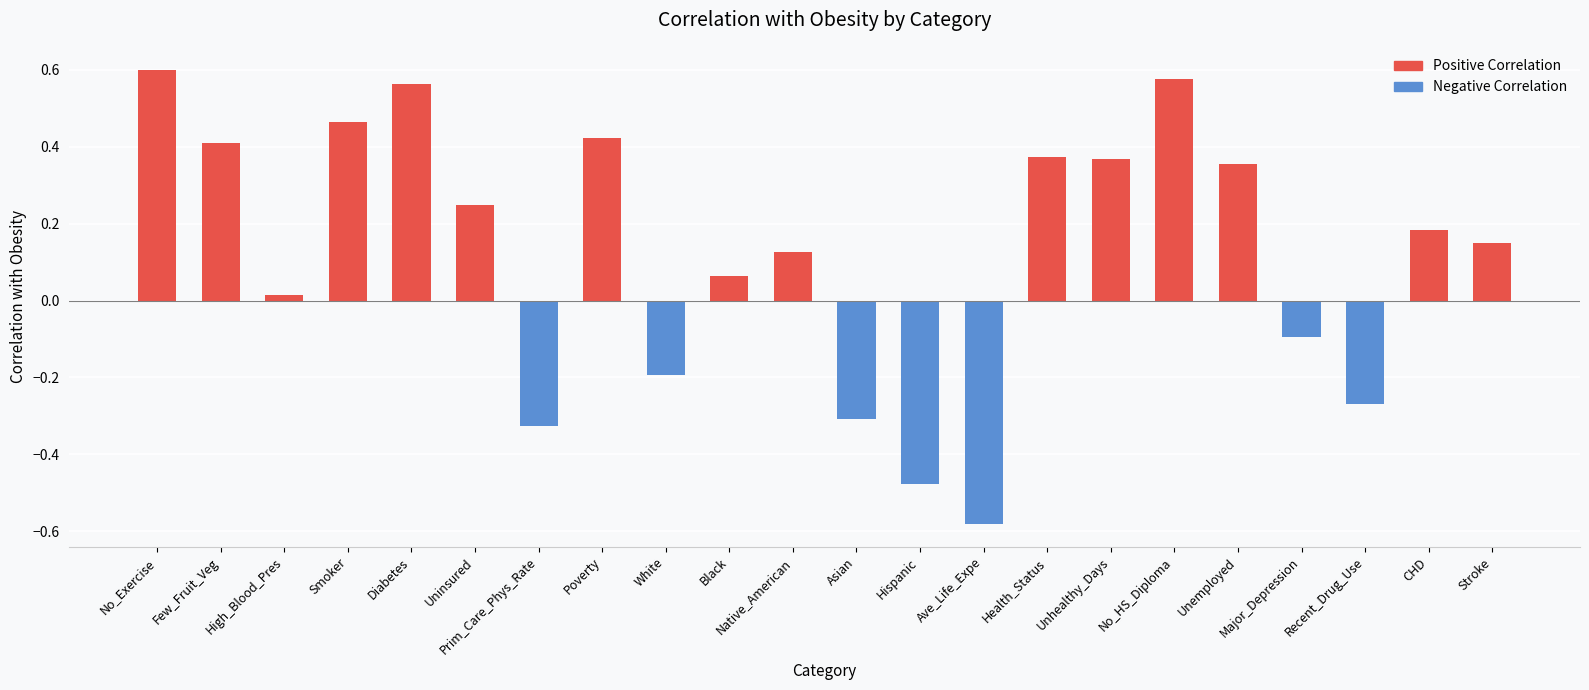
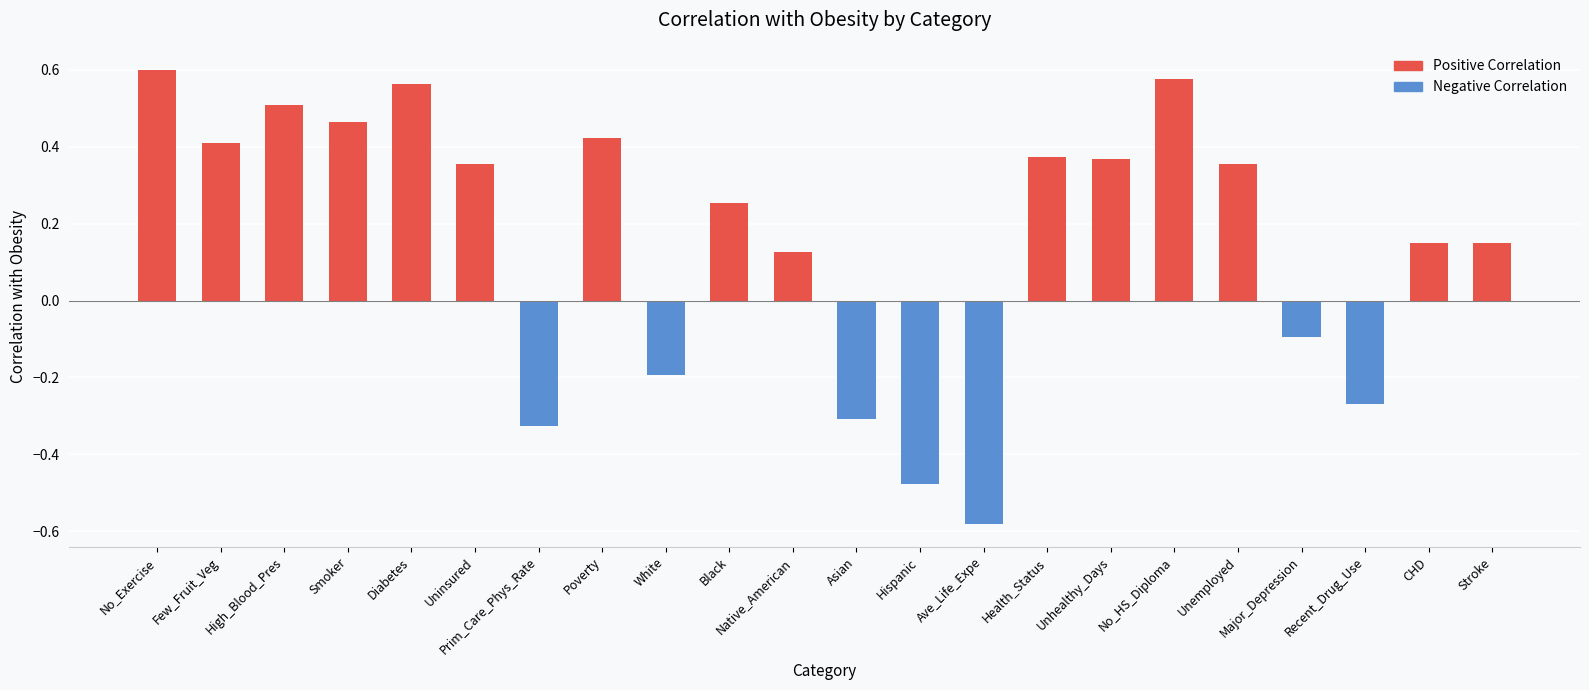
High_Blood_Pres: 0.02 -> 0.51
Uninsured: 0.25 -> 0.35
Black: 0.06 -> 0.25
CHD: 0.18 -> 0.15
